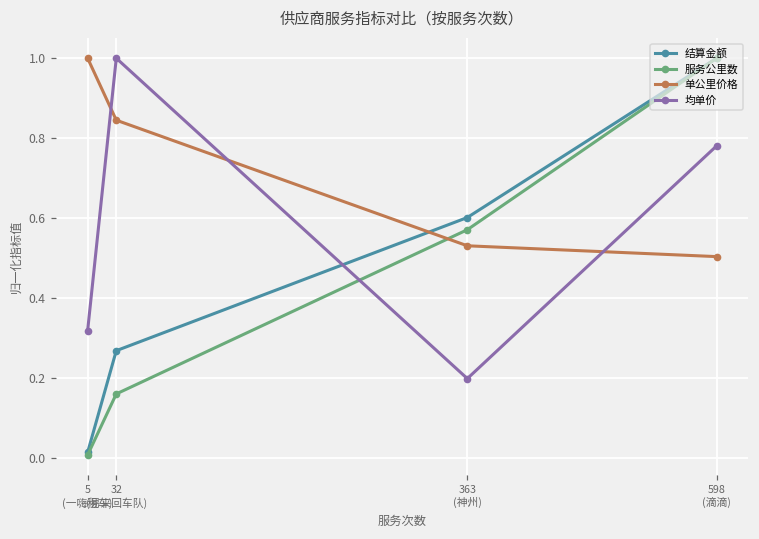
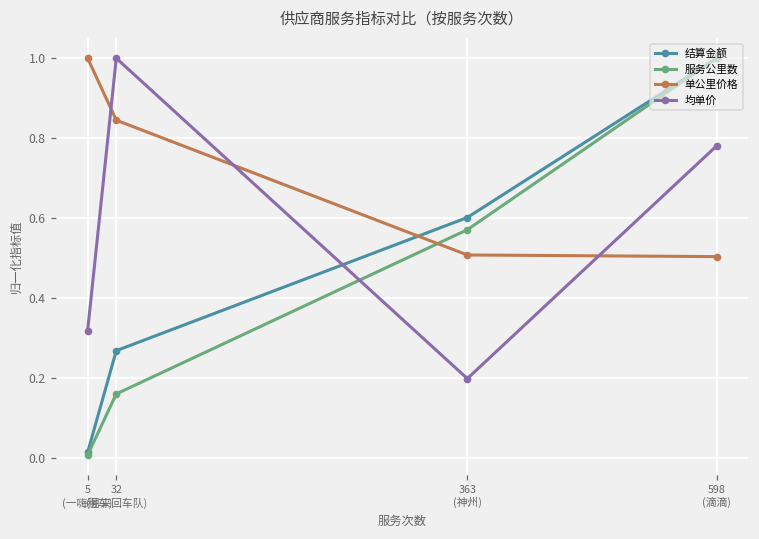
单公里价格, 363 (神州): 0.53 -> 0.51
